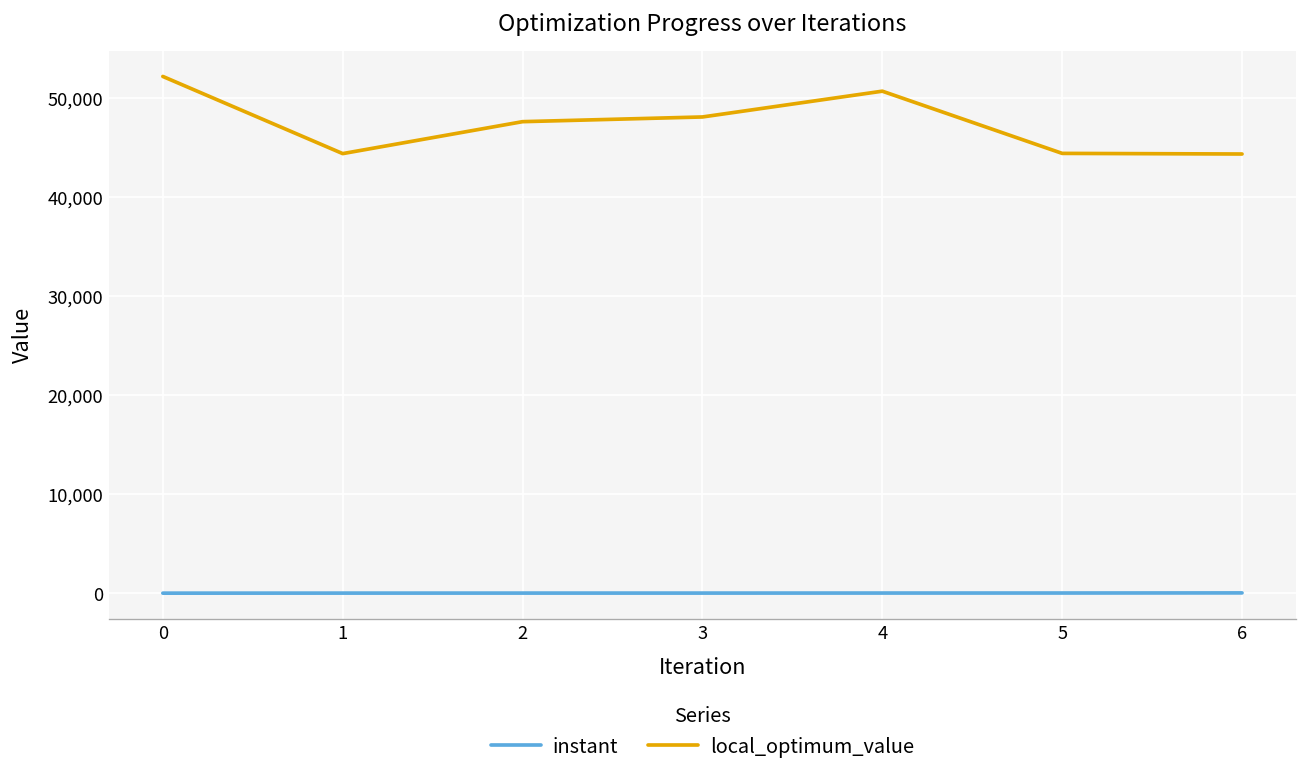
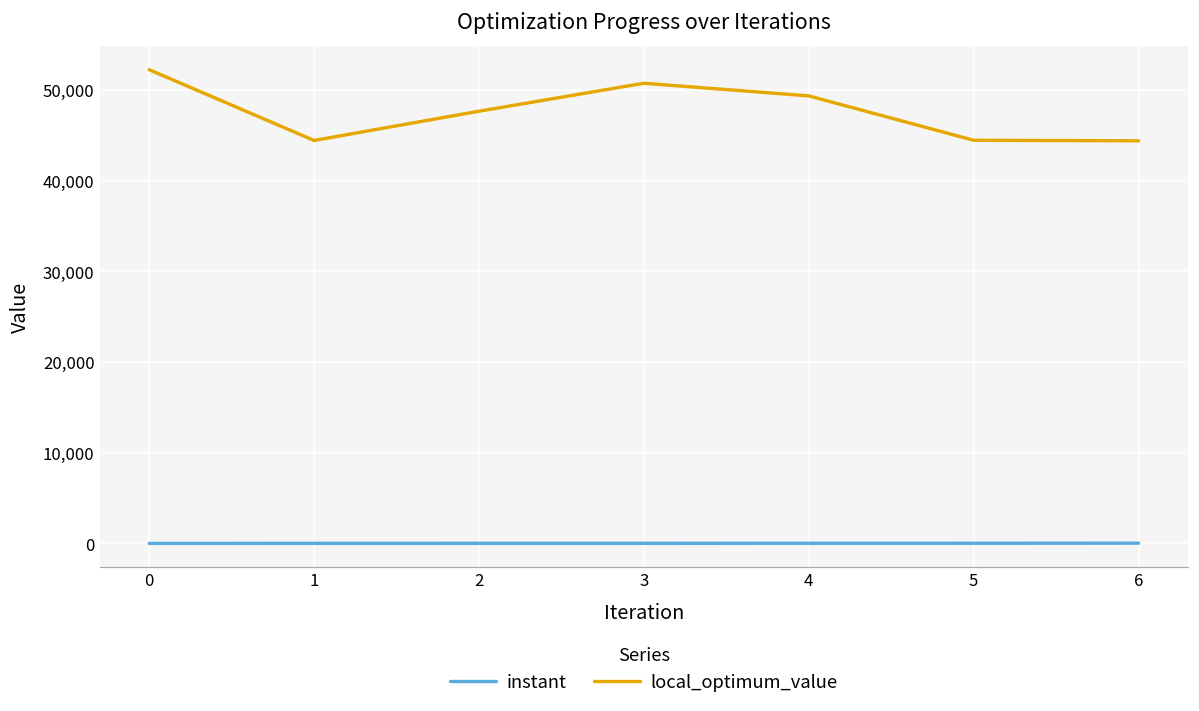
local_optimum_value, 3: 48,000 -> 51,000
local_optimum_value, 4: 51,000 -> 49,000
